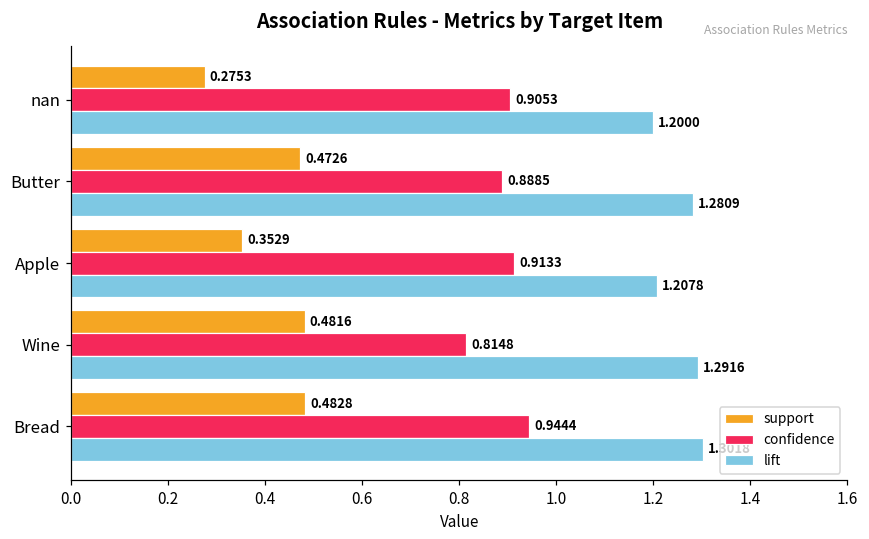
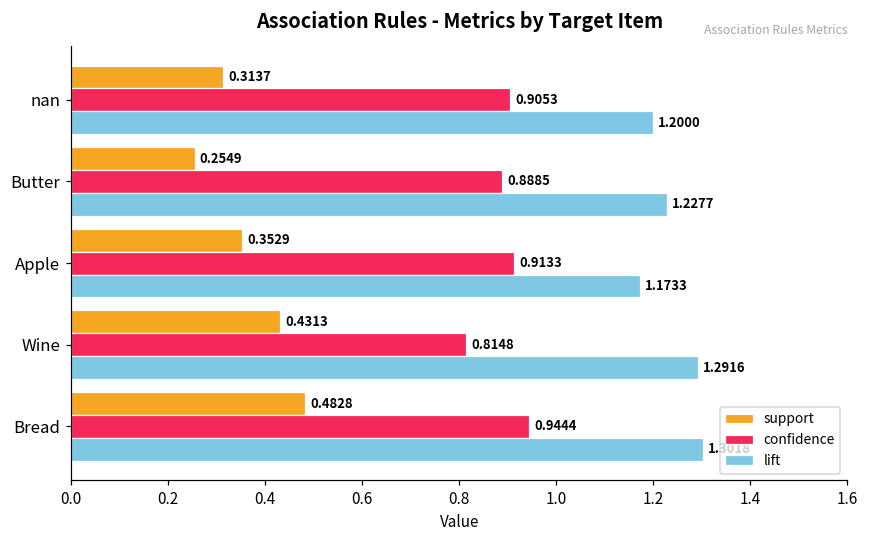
support, nan: 0.2753 -> 0.3137
support, Butter: 0.4726 -> 0.2549
lift, Butter: 1.2809 -> 1.2277
lift, Apple: 1.2078 -> 1.1733
support, Wine: 0.4816 -> 0.4313
